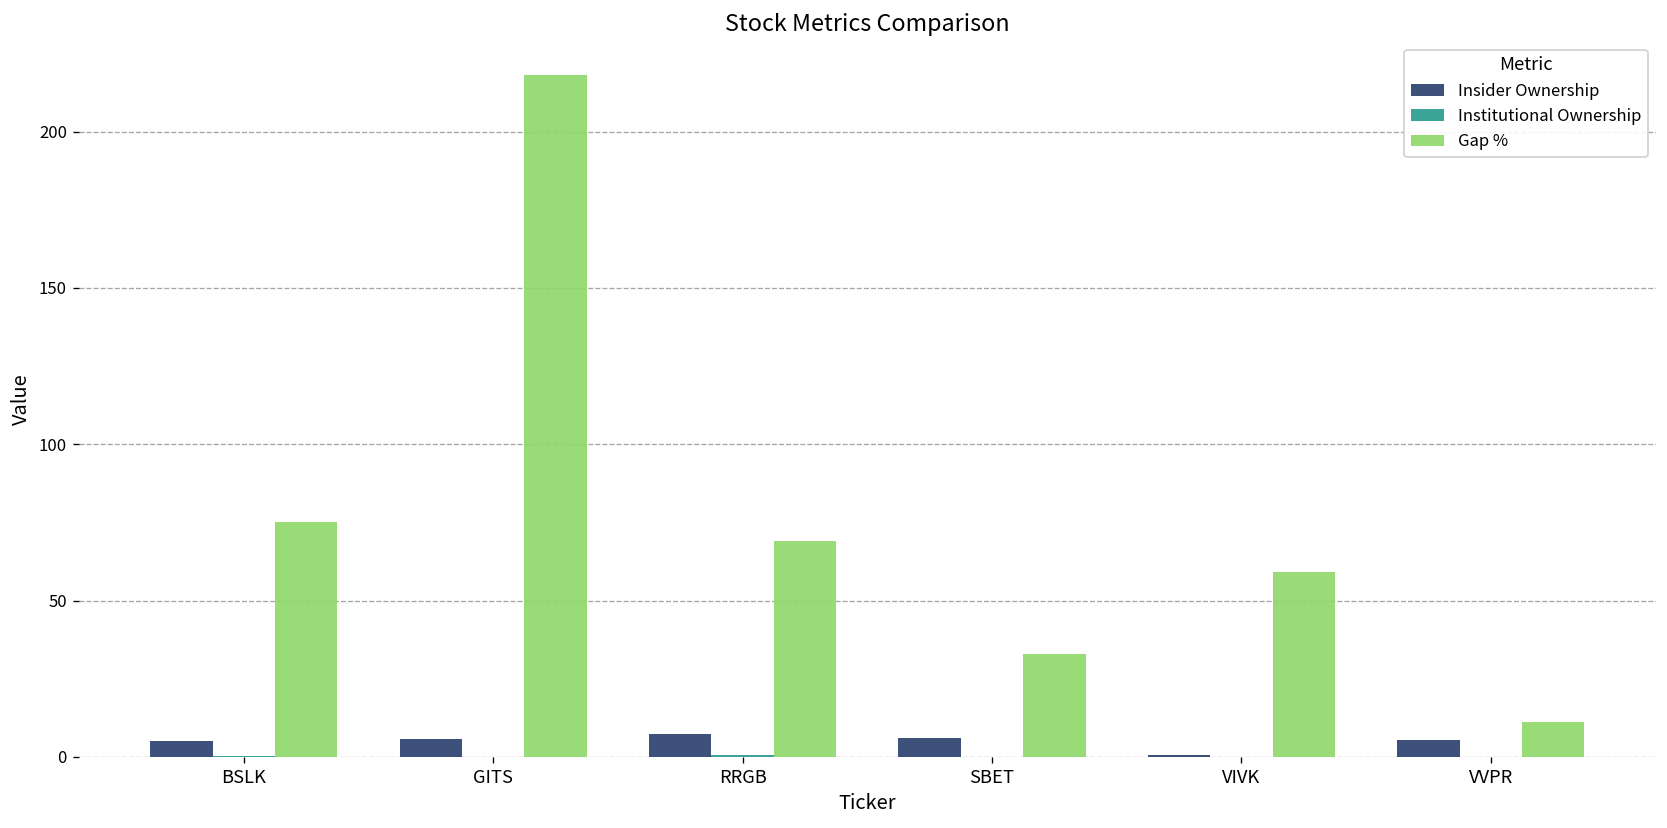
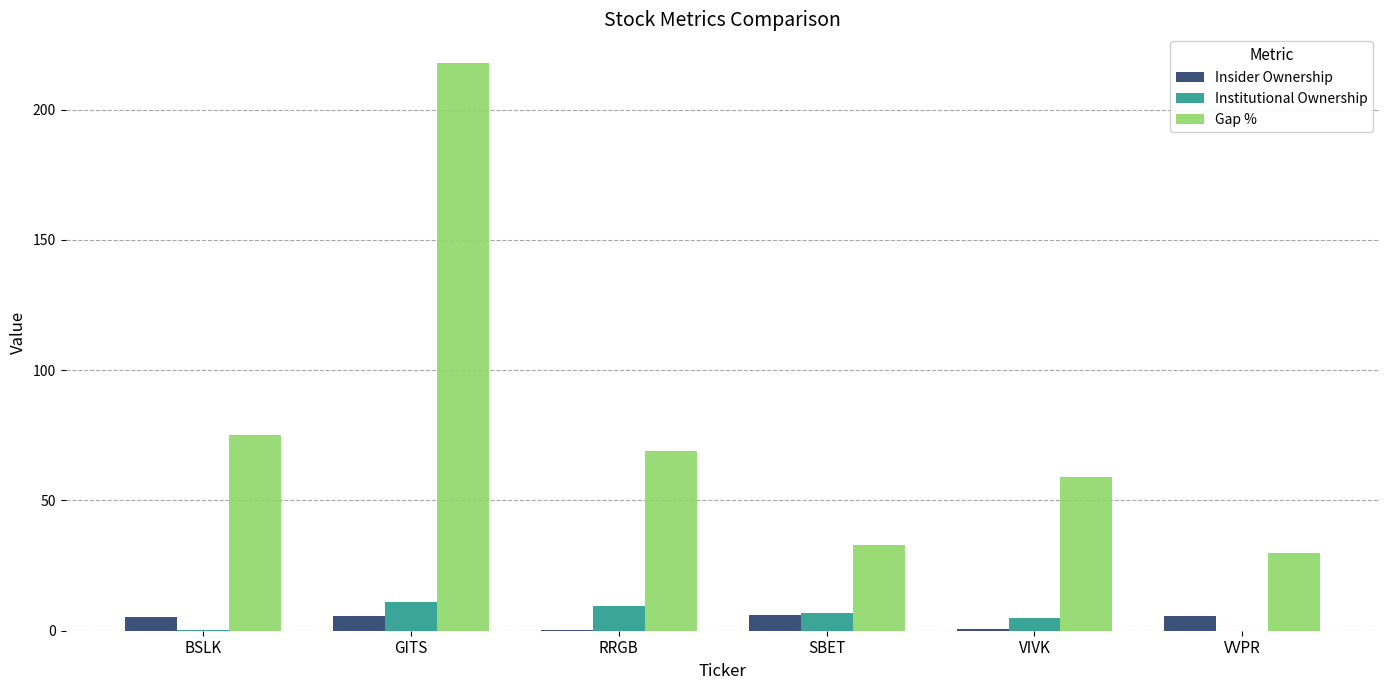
Institutional Ownership, GITS: 0 -> 11
Insider Ownership, RRGB: 7 -> 0
Institutional Ownership, RRGB: 1 -> 9
Institutional Ownership, SBET: 0 -> 7
Institutional Ownership, VIVK: 0 -> 5
Gap %, VVPR: 11 -> 30
